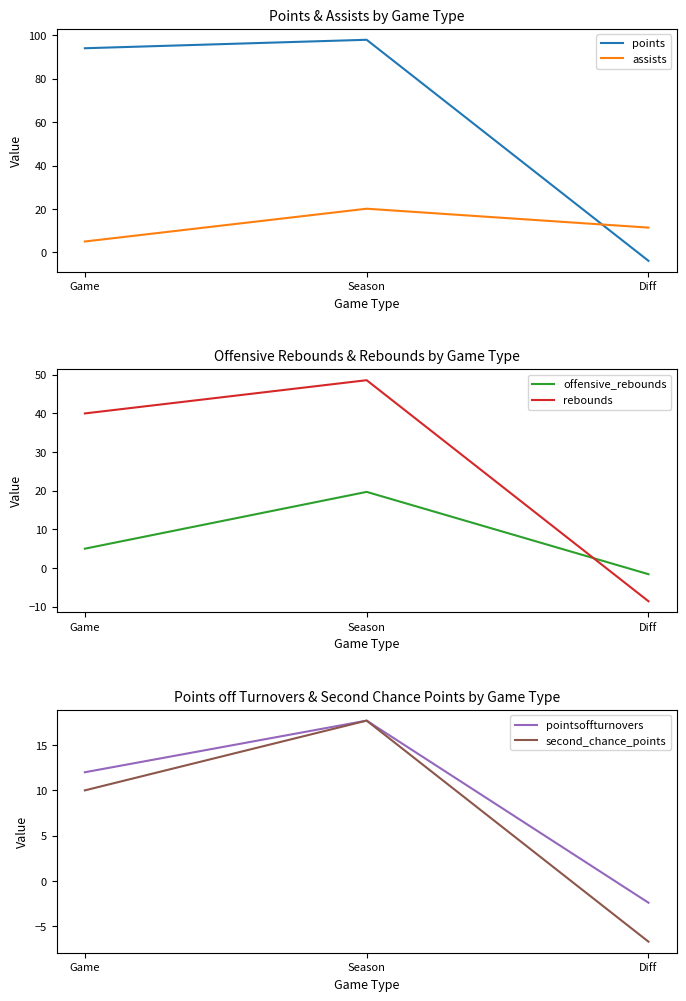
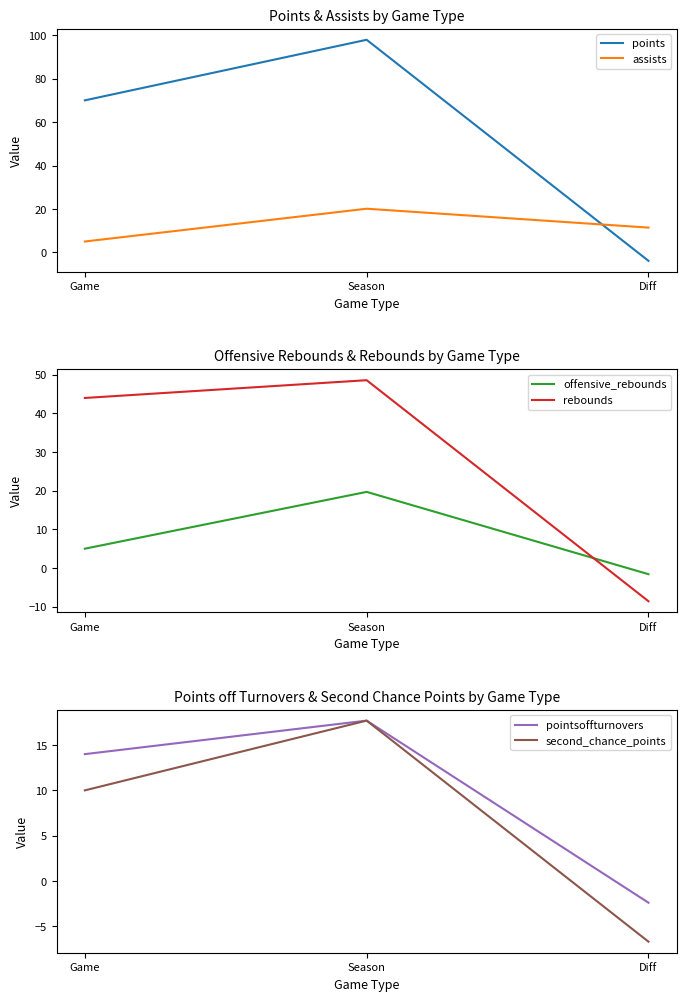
Points & Assists by Game Type, points, Game: 94 -> 70
Offensive Rebounds & Rebounds by Game Type, rebounds, Game: 40 -> 44
Points off Turnovers & Second Chance Points by Game Type, pointsoffturnovers, Game: 12 -> 14
